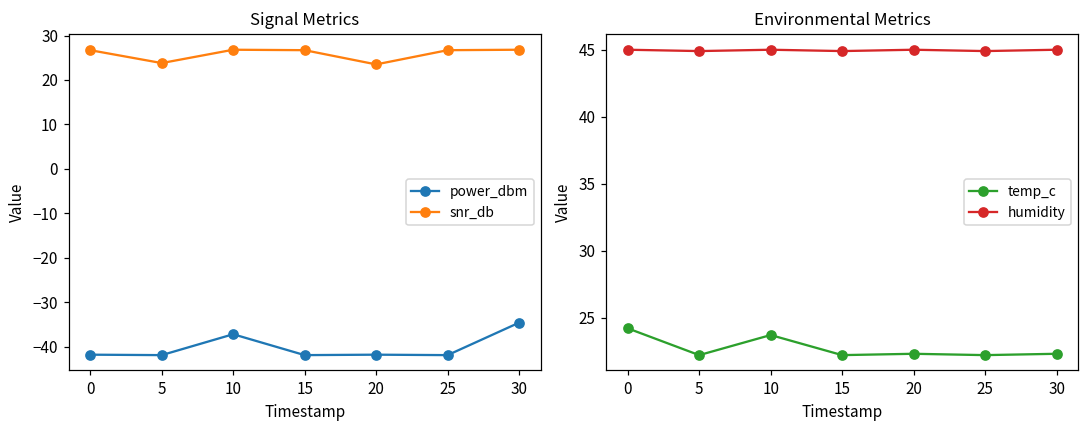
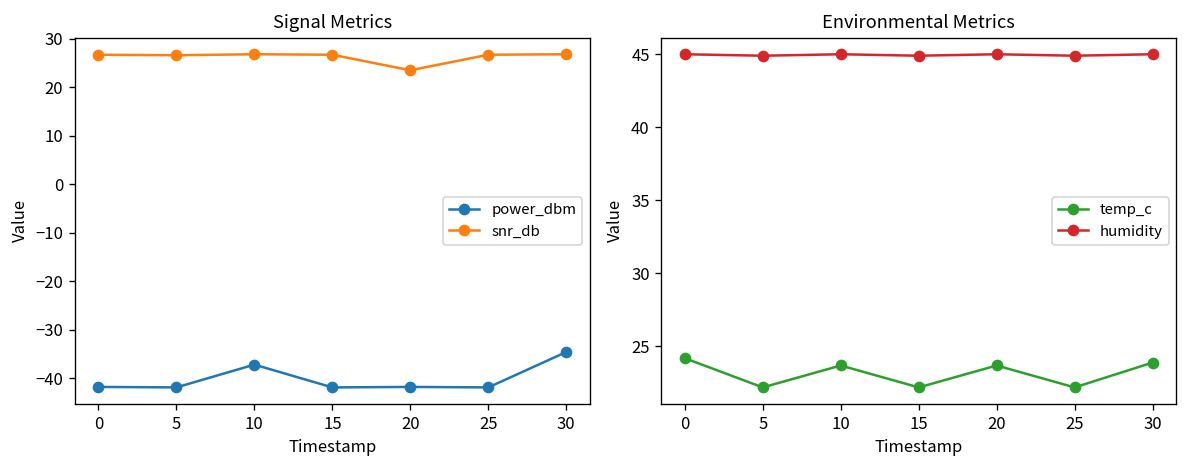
Signal Metrics, snr_db, 5: 24 -> 27
Environmental Metrics, temp_c, 20: 22.3 -> 23.7
Environmental Metrics, temp_c, 30: 22.3 -> 23.9
